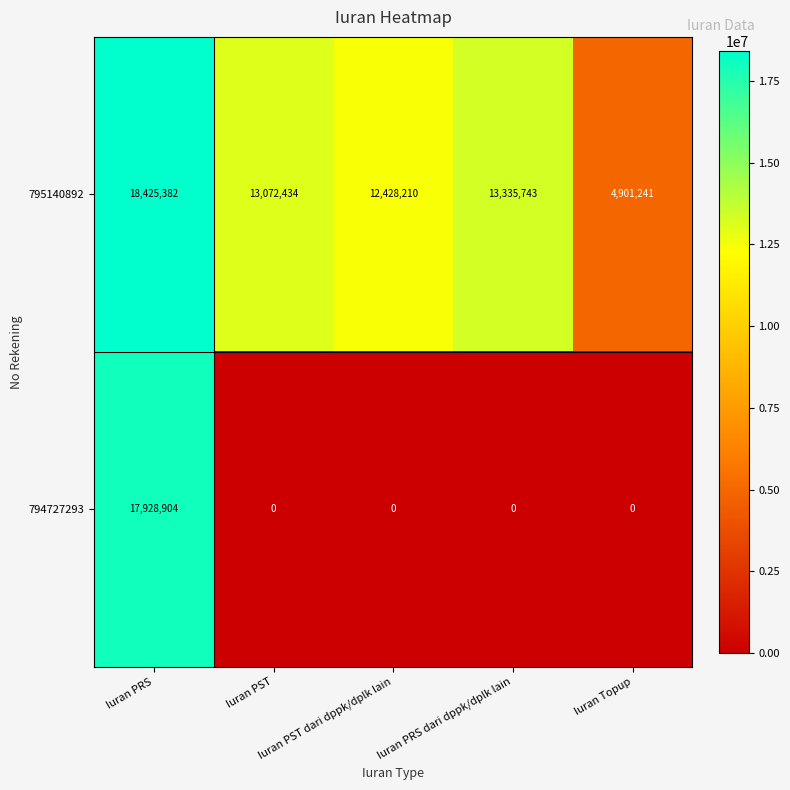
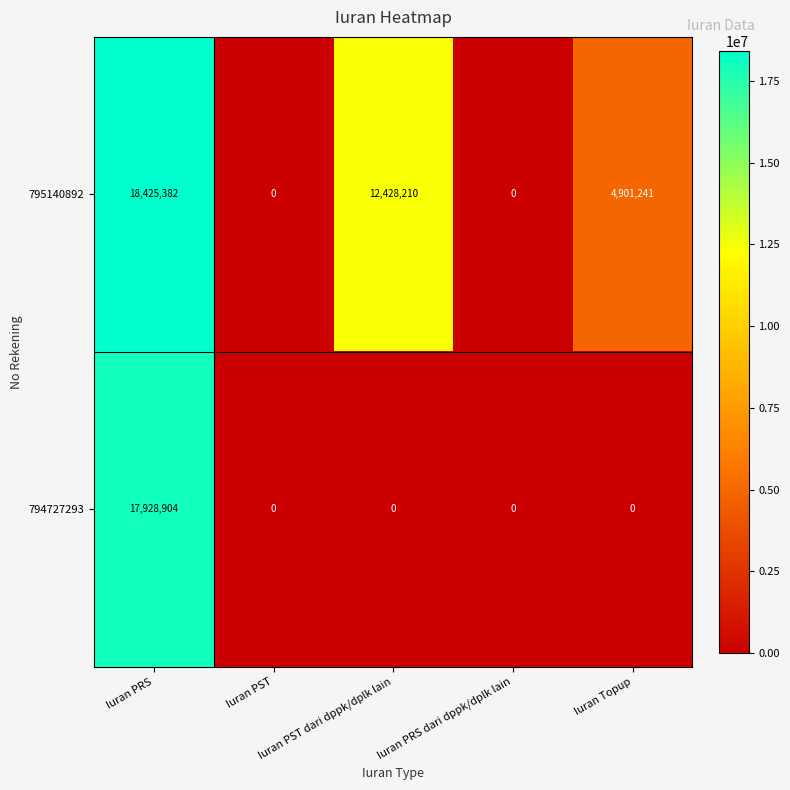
795140892, Iuran PST: 13,072,434 -> 0
795140892, Iuran PRS dari dppk/dplk lain: 13,335,743 -> 0
